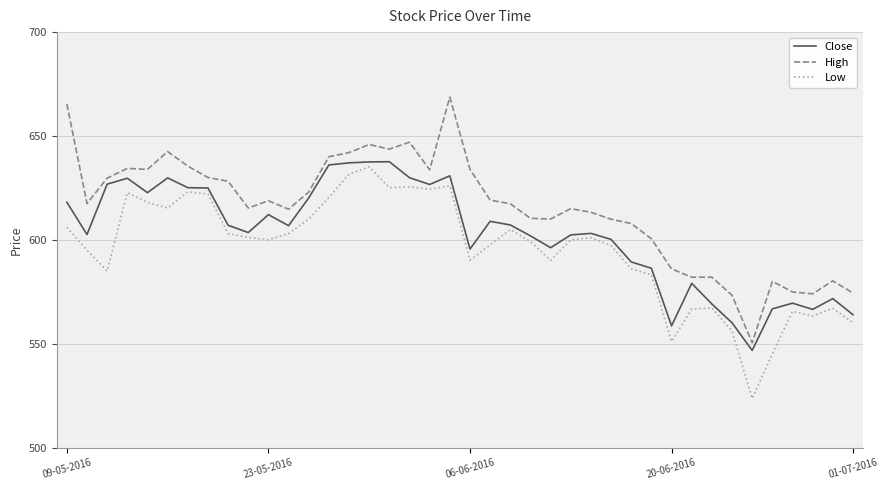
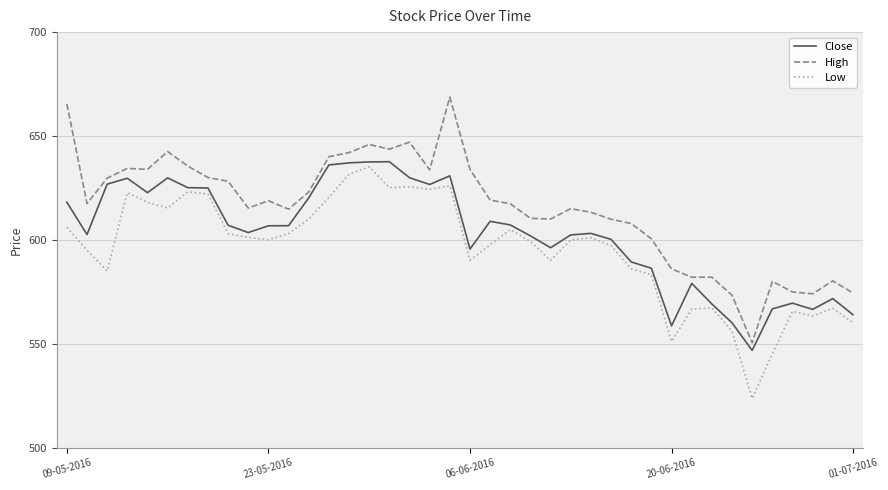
Close, 23-05-2016: 612 -> 607
